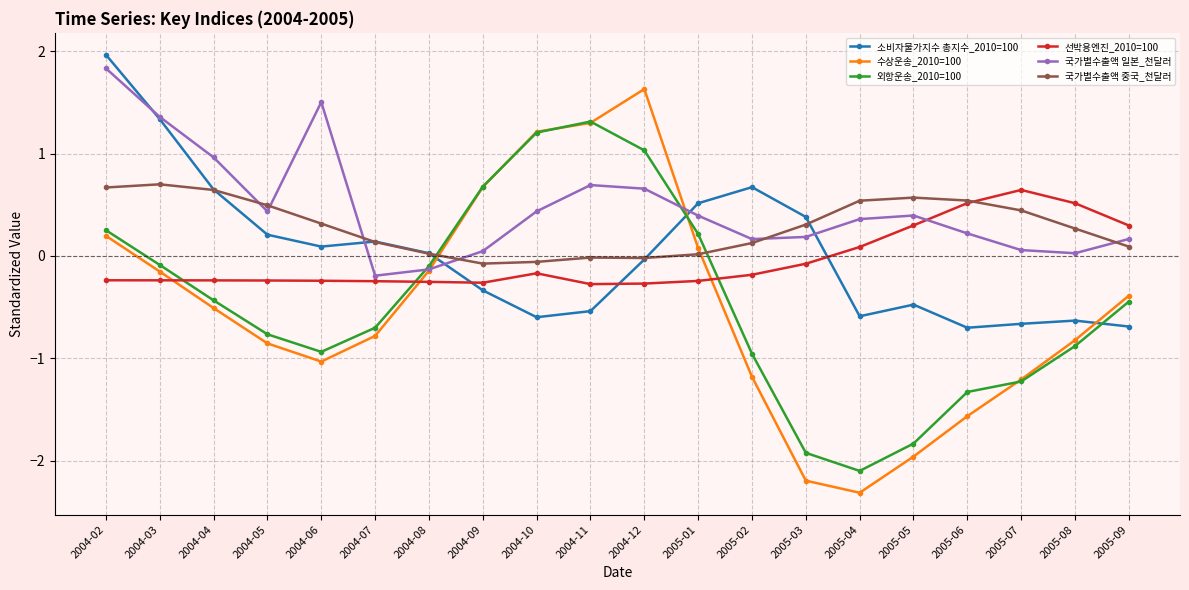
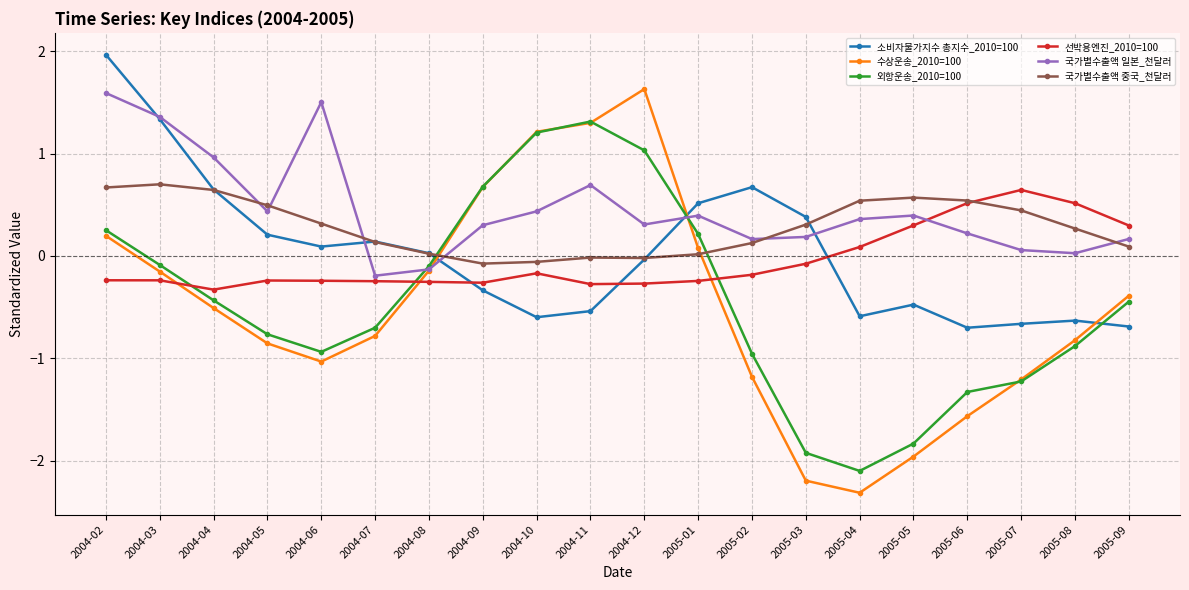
국가별수출액 일본_천달러, 2004-02: 1.83 -> 1.59
선박용엔진_2010=100, 2004-04: -0.24 -> -0.33
국가별수출액 일본_천달러, 2004-09: 0.05 -> 0.30
국가별수출액 일본_천달러, 2004-12: 0.66 -> 0.31
